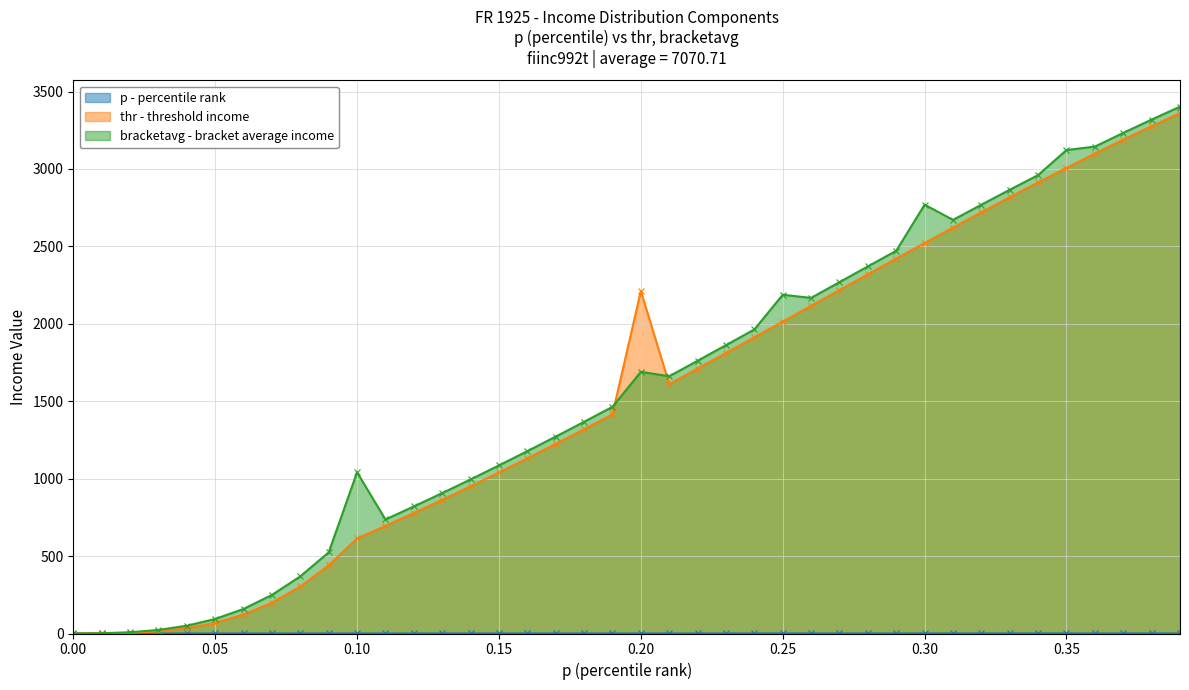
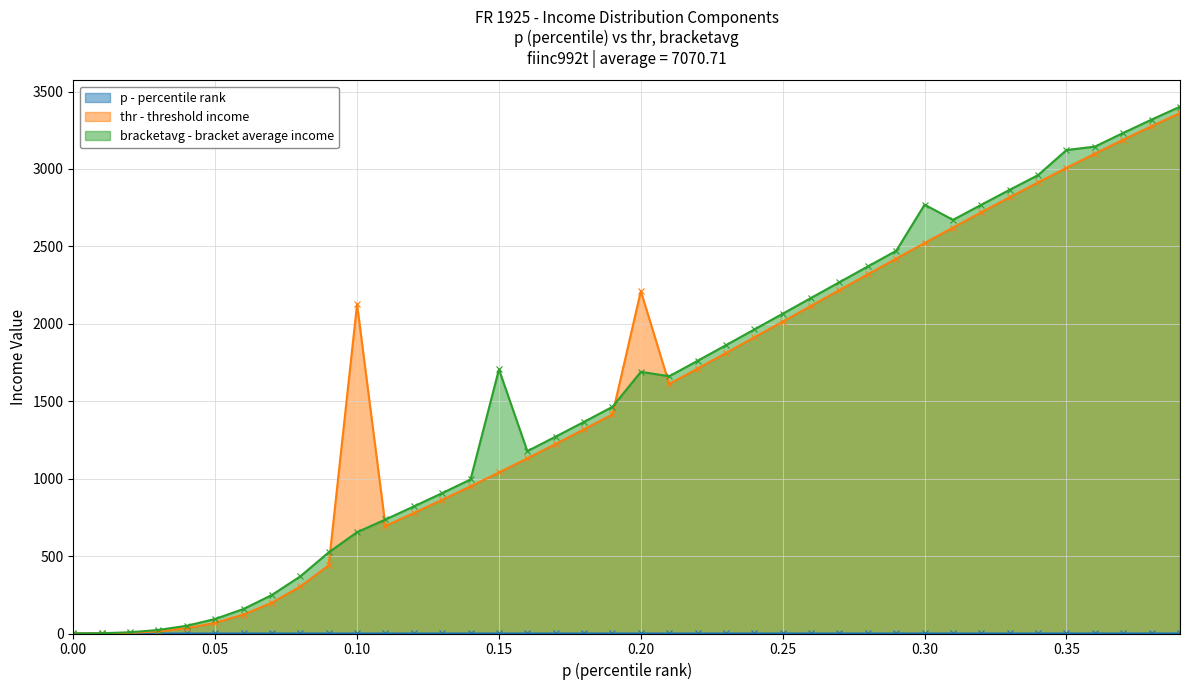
thr - threshold income, 0.10: 610 -> 2130
bracketavg - bracket average income, 0.10: 1040 -> 650
bracketavg - bracket average income, 0.15: 1090 -> 1710
bracketavg - bracket average income, 0.25: 2190 -> 2070
